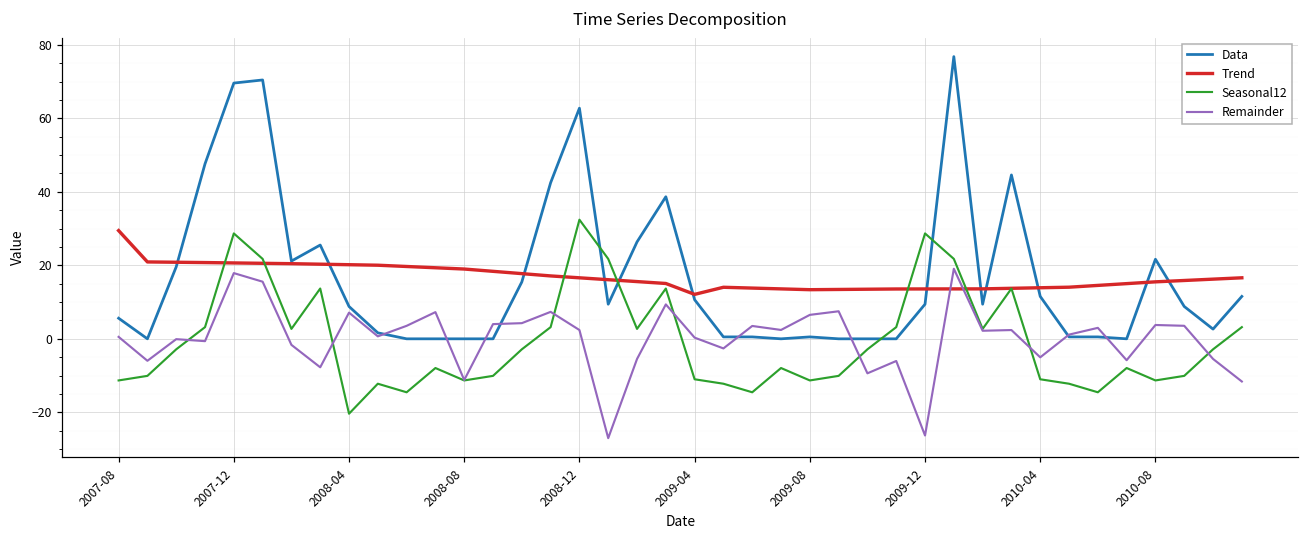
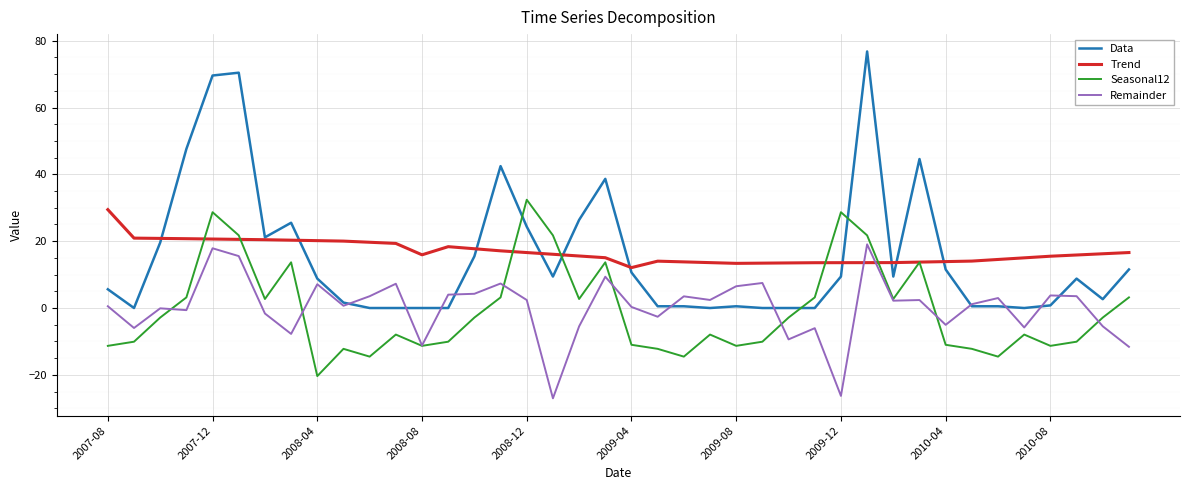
Trend, 2008-08: 19 -> 16
Data, 2008-12: 63 -> 24
Data, 2010-08: 22 -> 1
